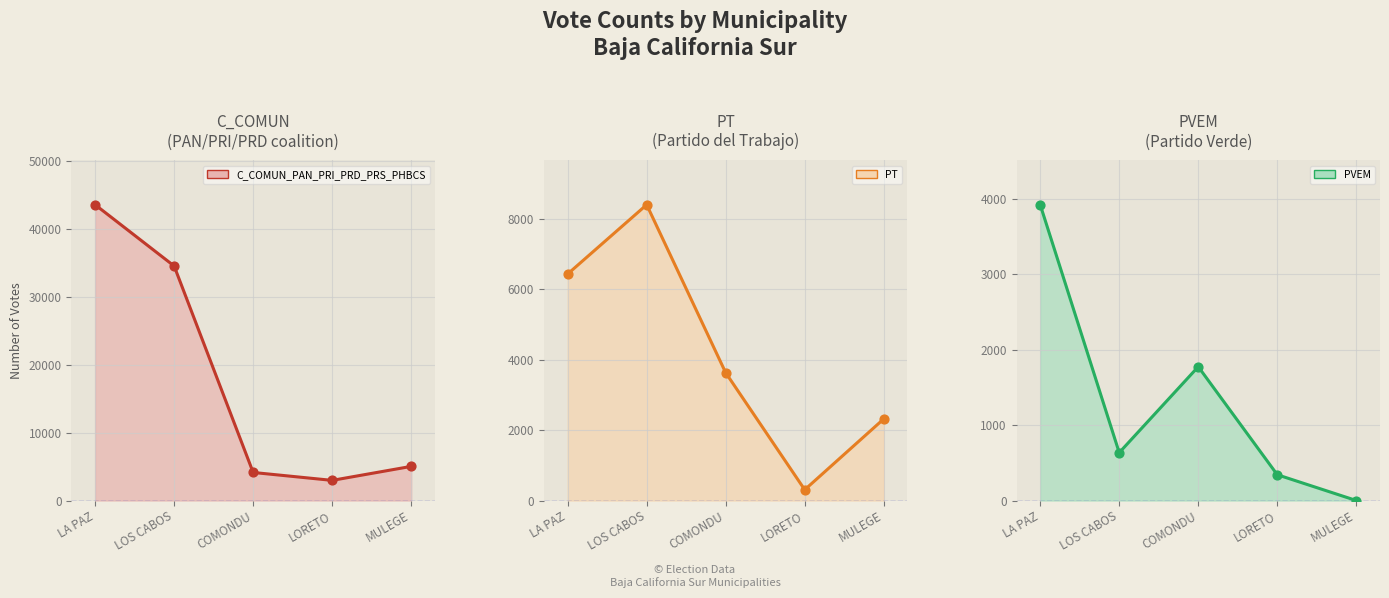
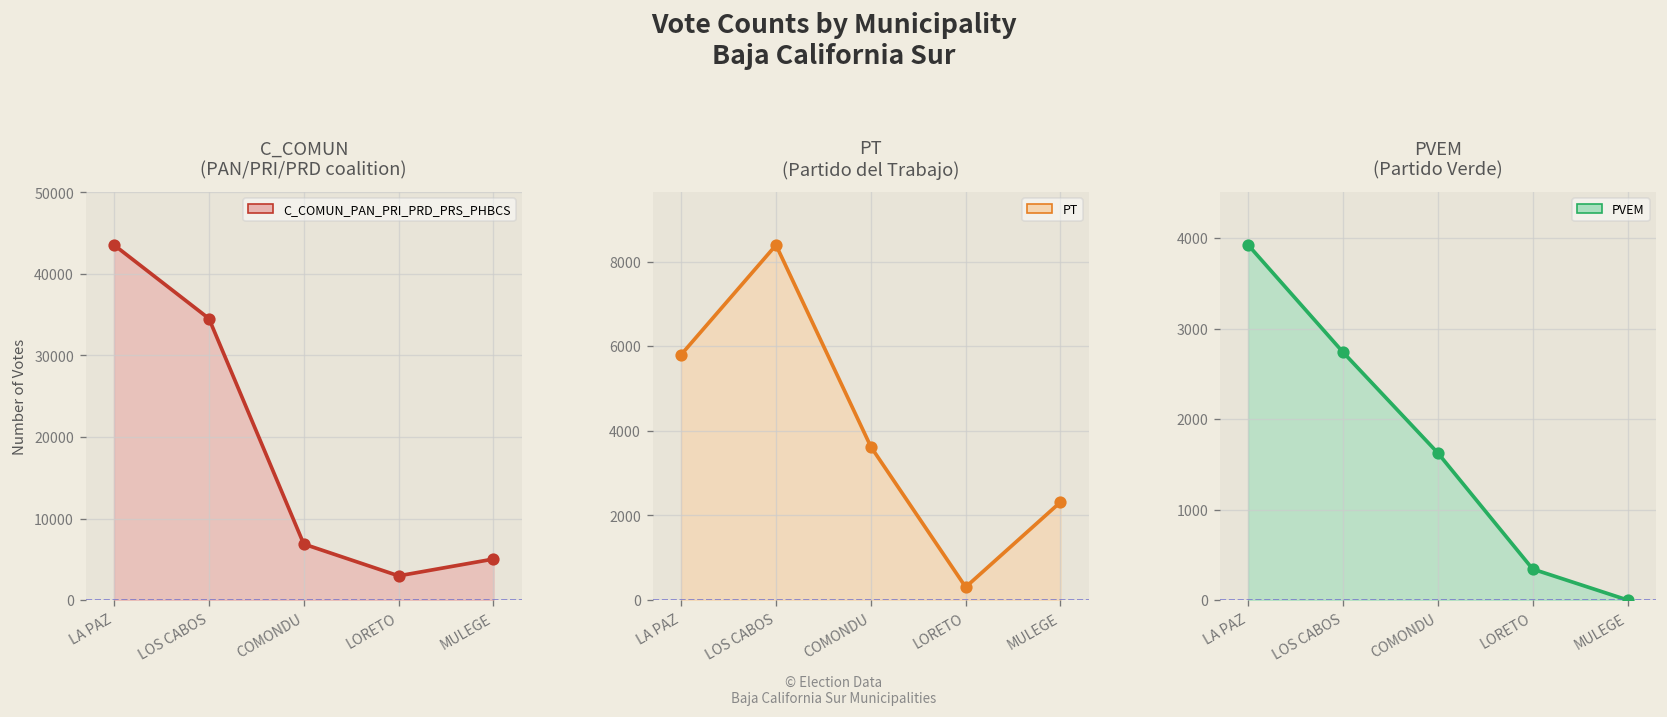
C_COMUN (PAN/PRI/PRD coalition), COMONDU: 4000 -> 7000
PT (Partido del Trabajo), LA PAZ: 6400 -> 5800
PVEM (Partido Verde), LOS CABOS: 600 -> 2700
PVEM (Partido Verde), COMONDU: 1800 -> 1600
